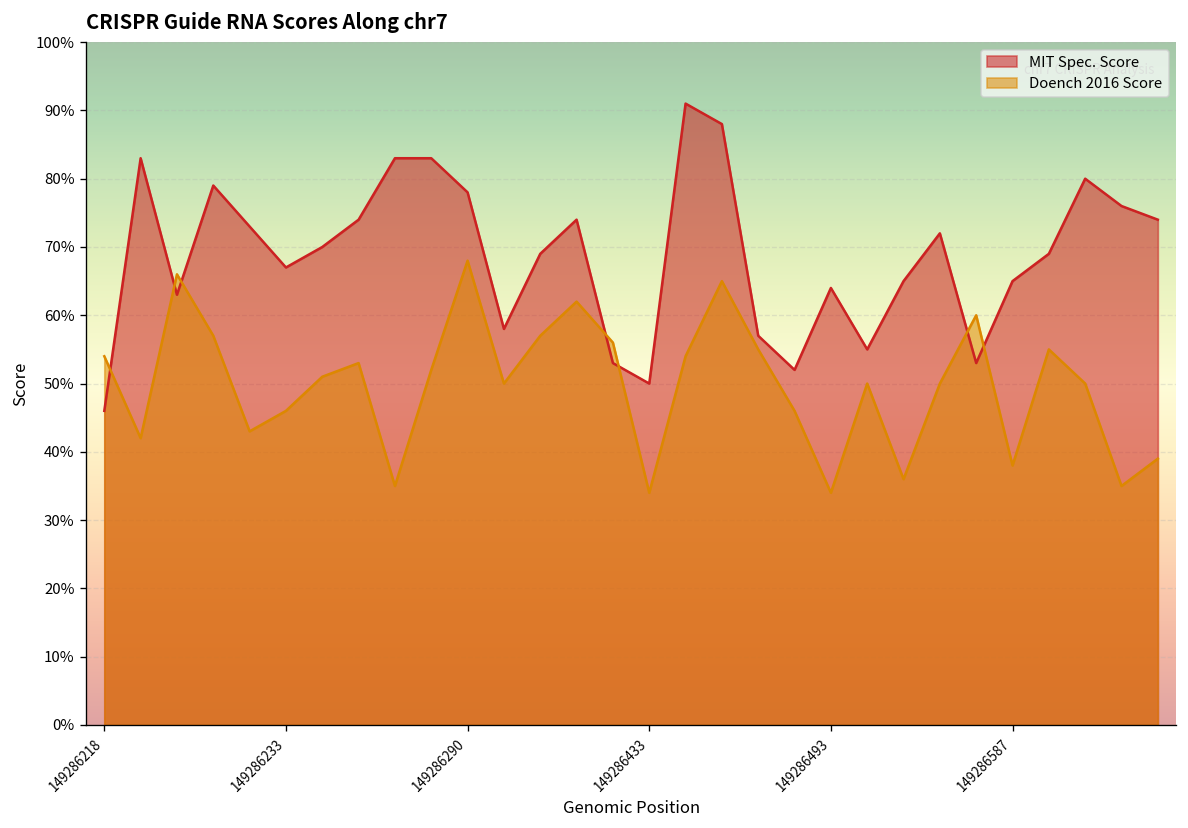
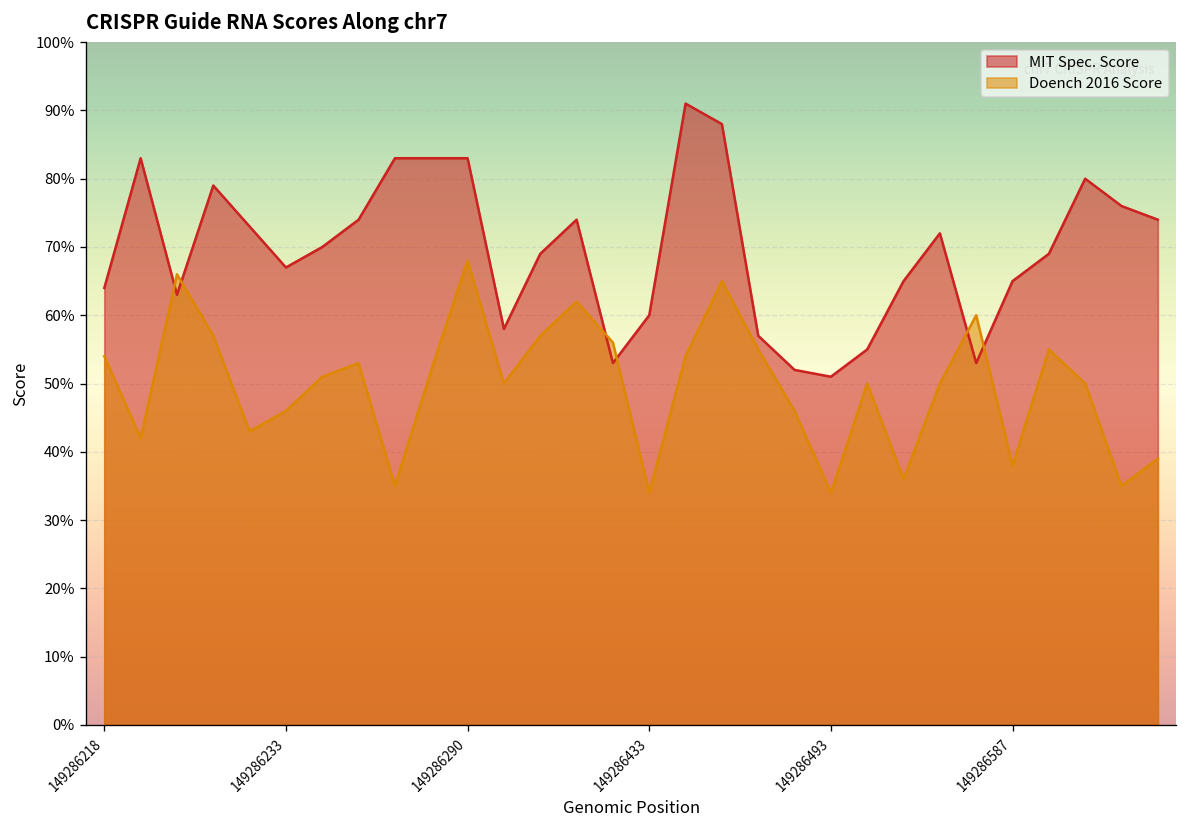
MIT Spec. Score, 149286218: 46% -> 64%
MIT Spec. Score, 149286290: 78% -> 83%
MIT Spec. Score, 149286433: 50% -> 60%
MIT Spec. Score, 149286493: 64% -> 51%
